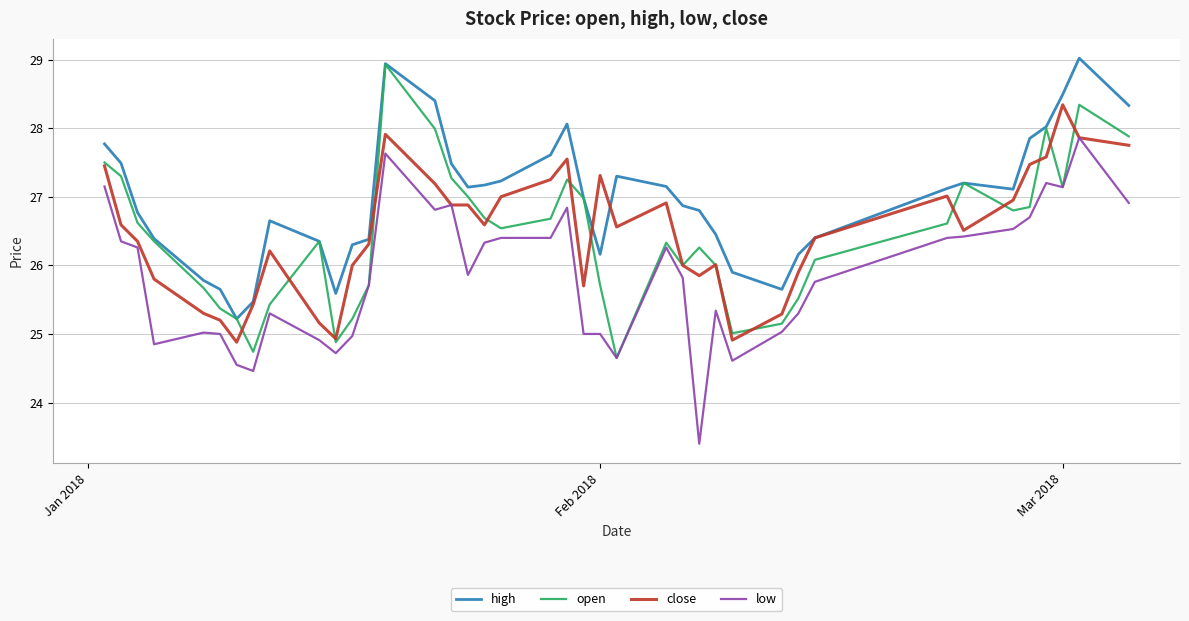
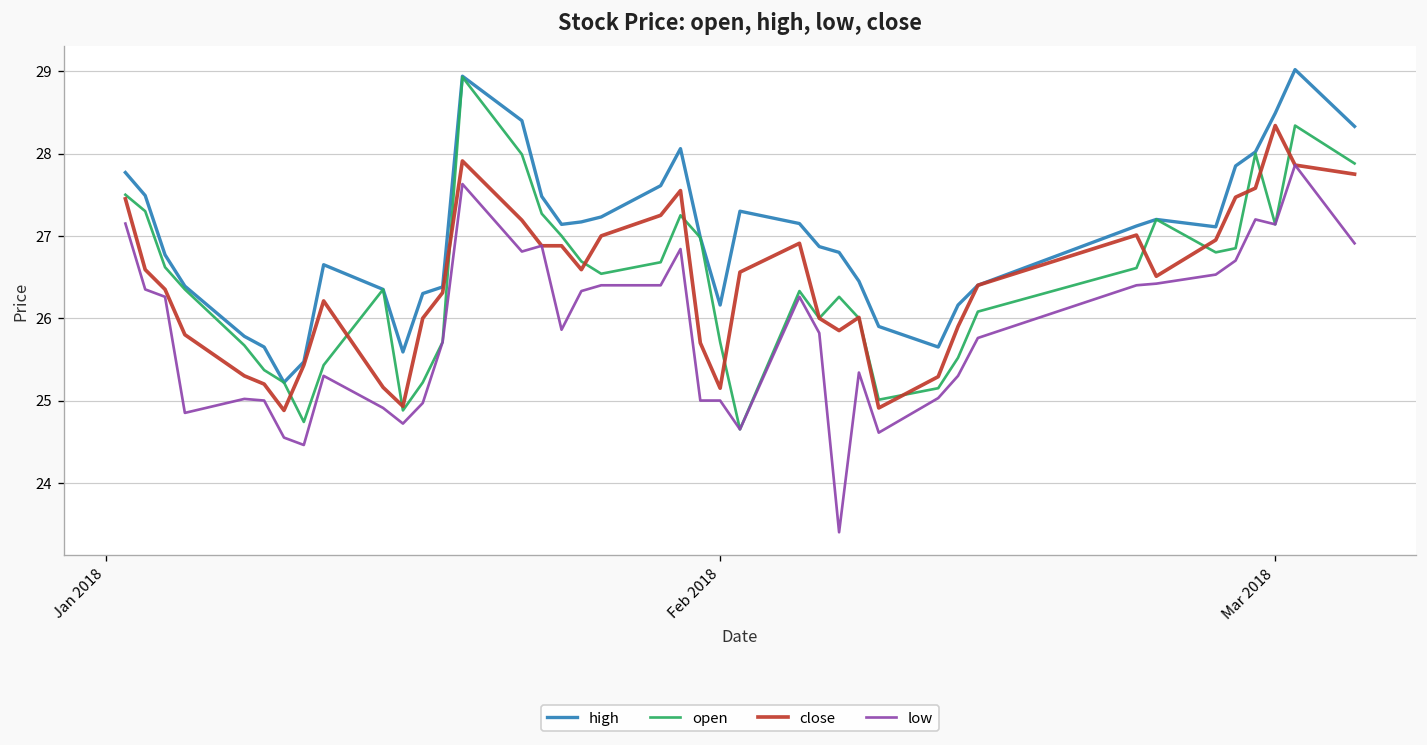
close, Feb 2018: 27.3 -> 25.2
